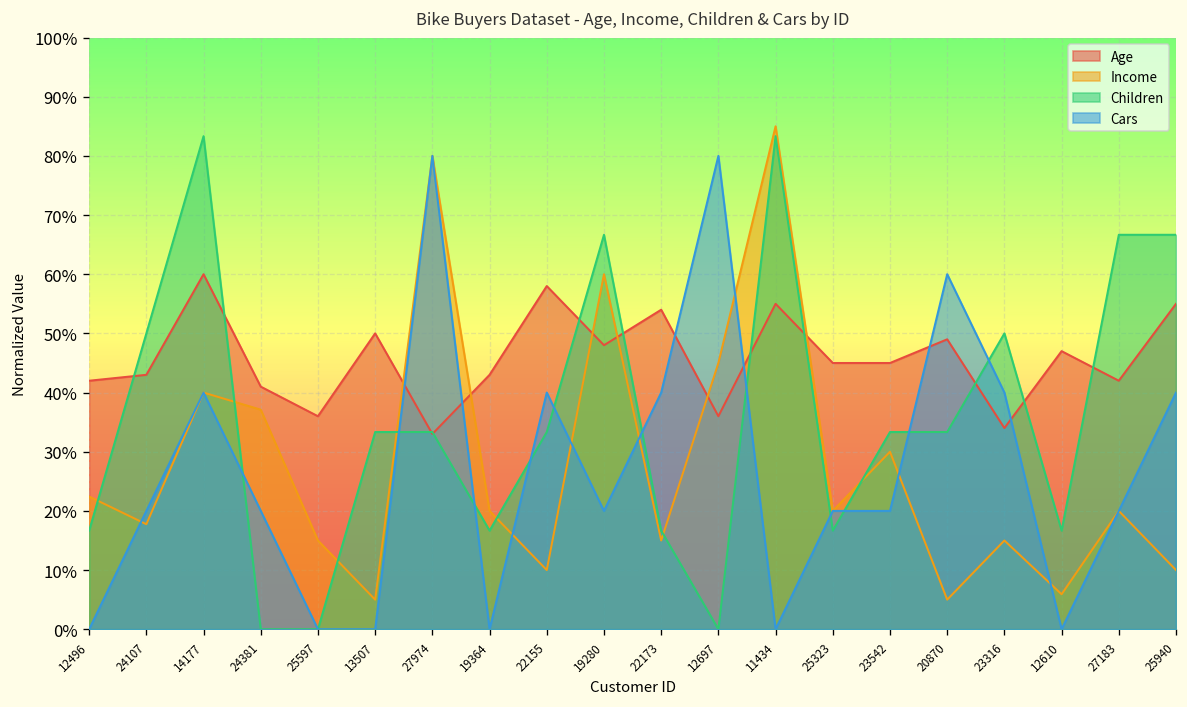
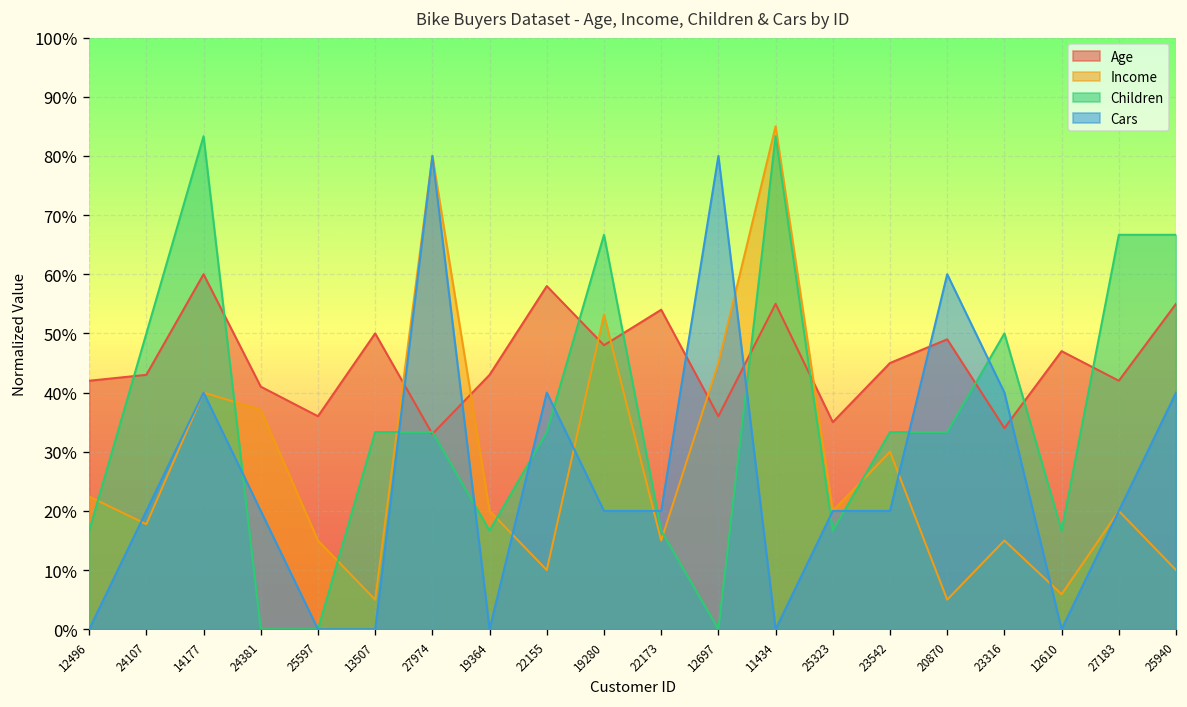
Income, 19280: 60% -> 53%
Cars, 22173: 40% -> 20%
Age, 25323: 45% -> 35%
